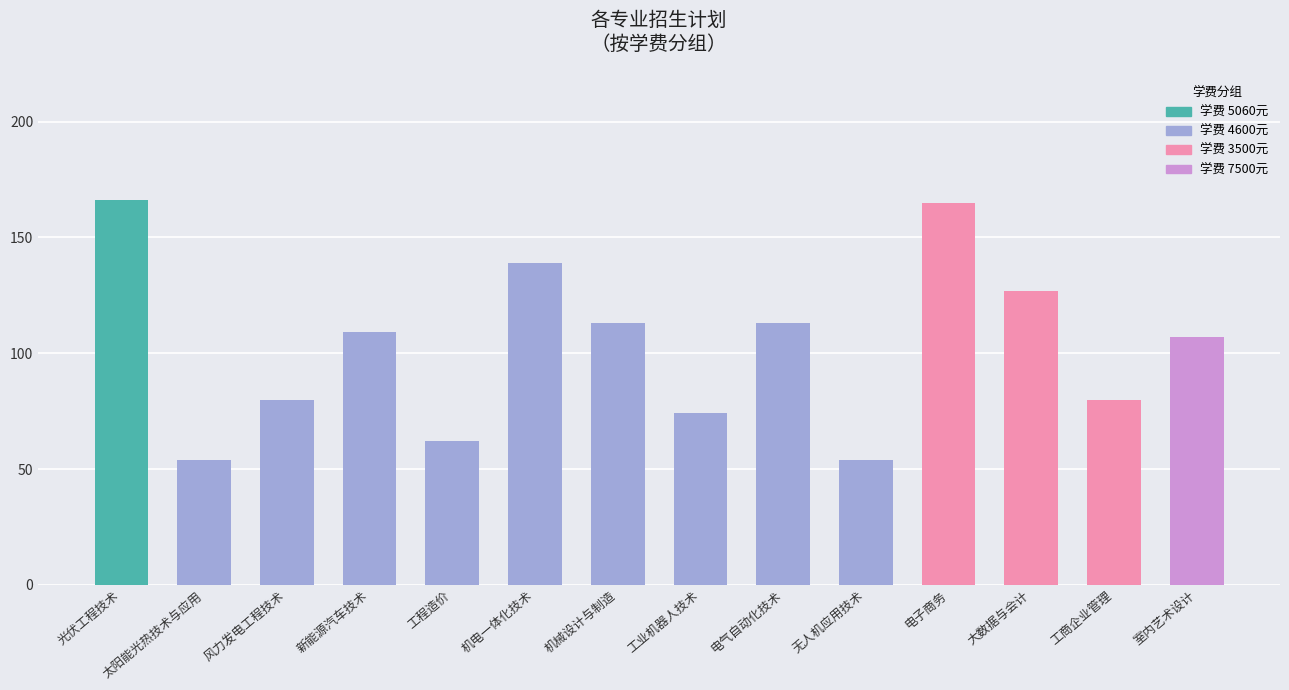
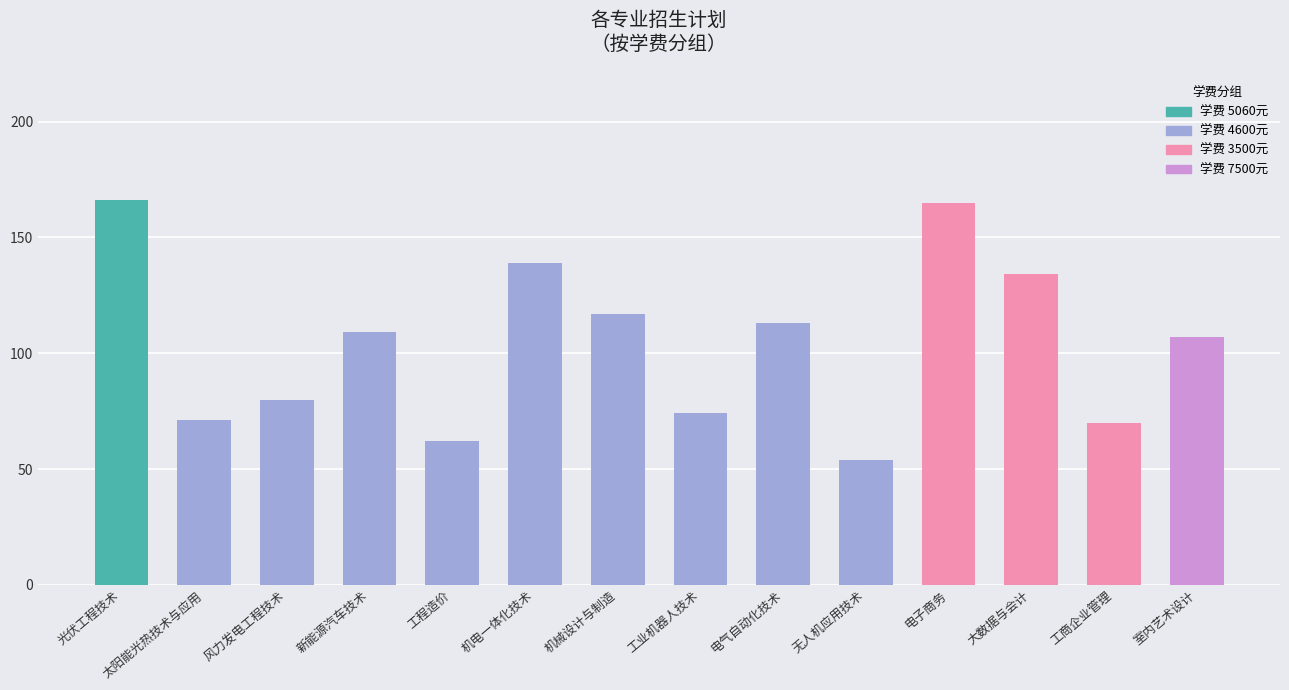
太阳能光热技术与应用: 54 -> 71
机械设计与制造: 113 -> 117
大数据与会计: 127 -> 134
工商企业管理: 80 -> 70
